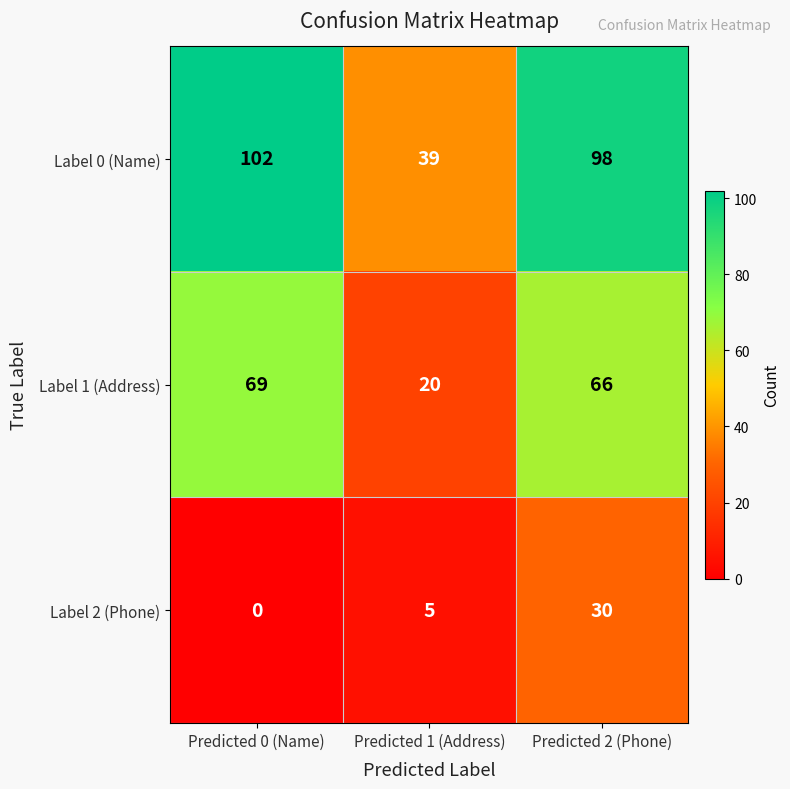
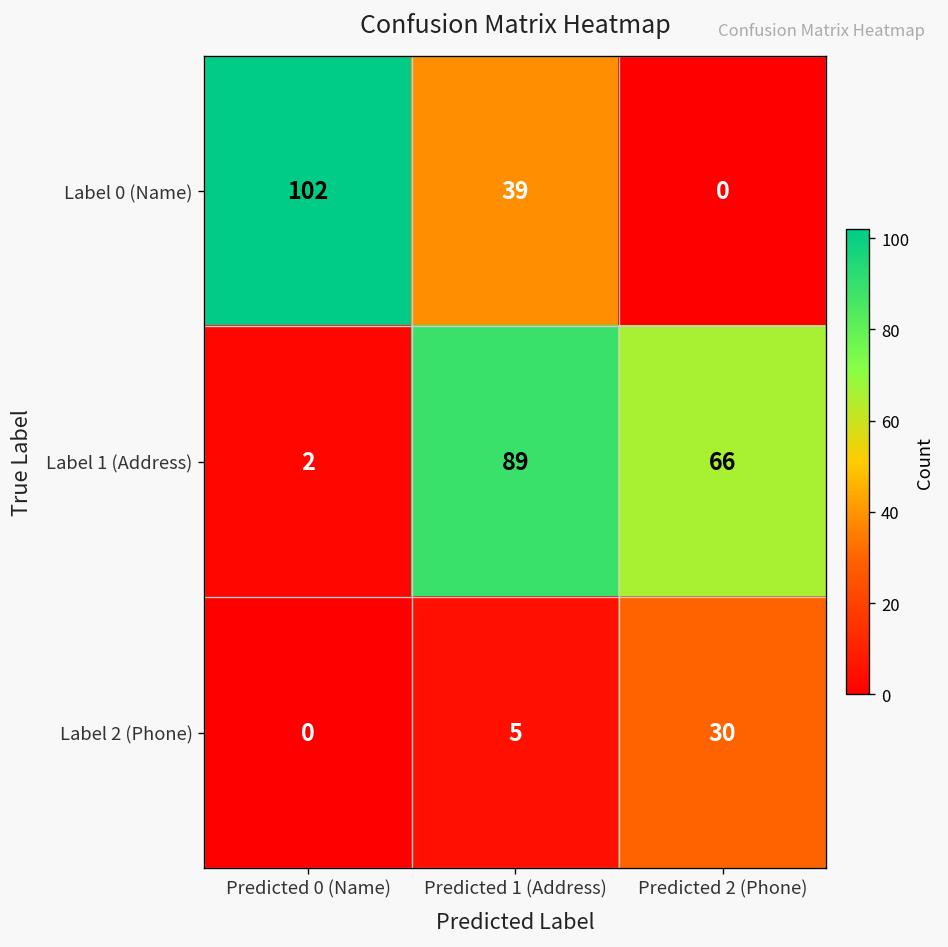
Label 0 (Name), Predicted 2 (Phone): 98 -> 0
Label 1 (Address), Predicted 0 (Name): 69 -> 2
Label 1 (Address), Predicted 1 (Address): 20 -> 89
